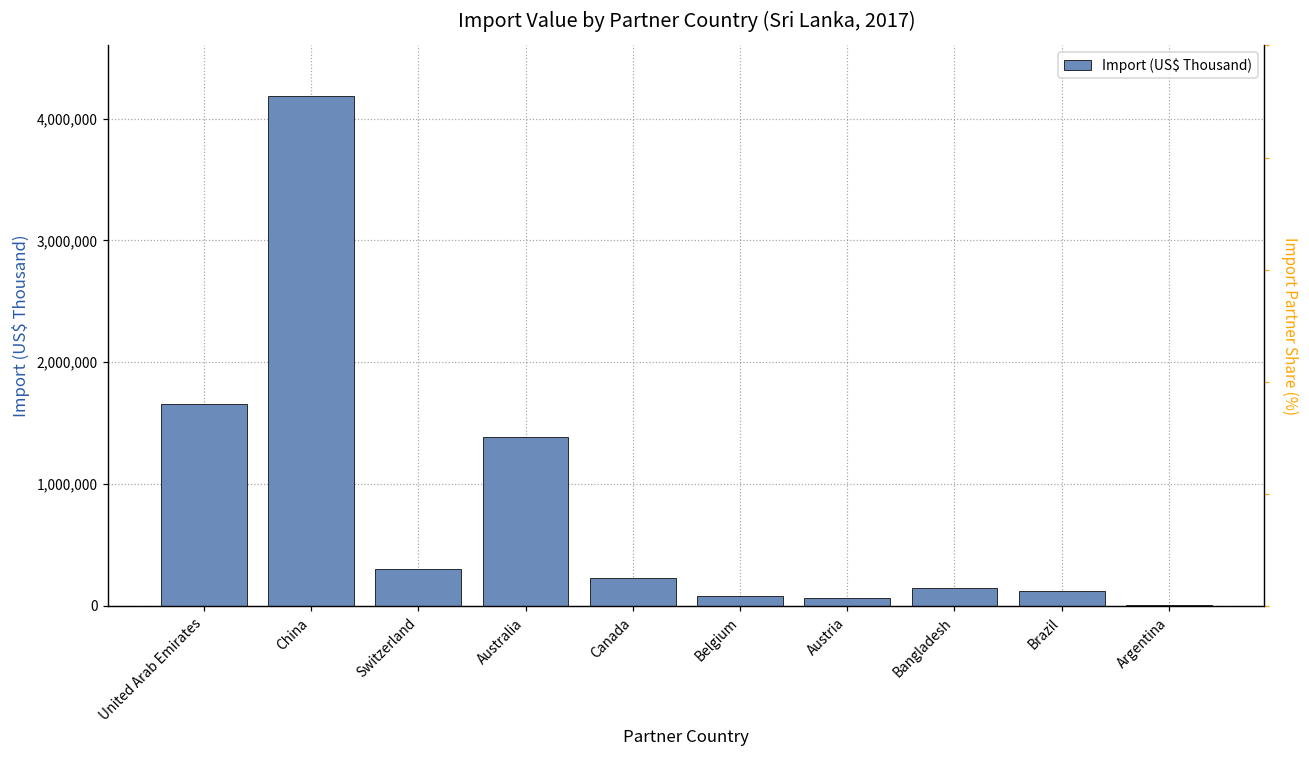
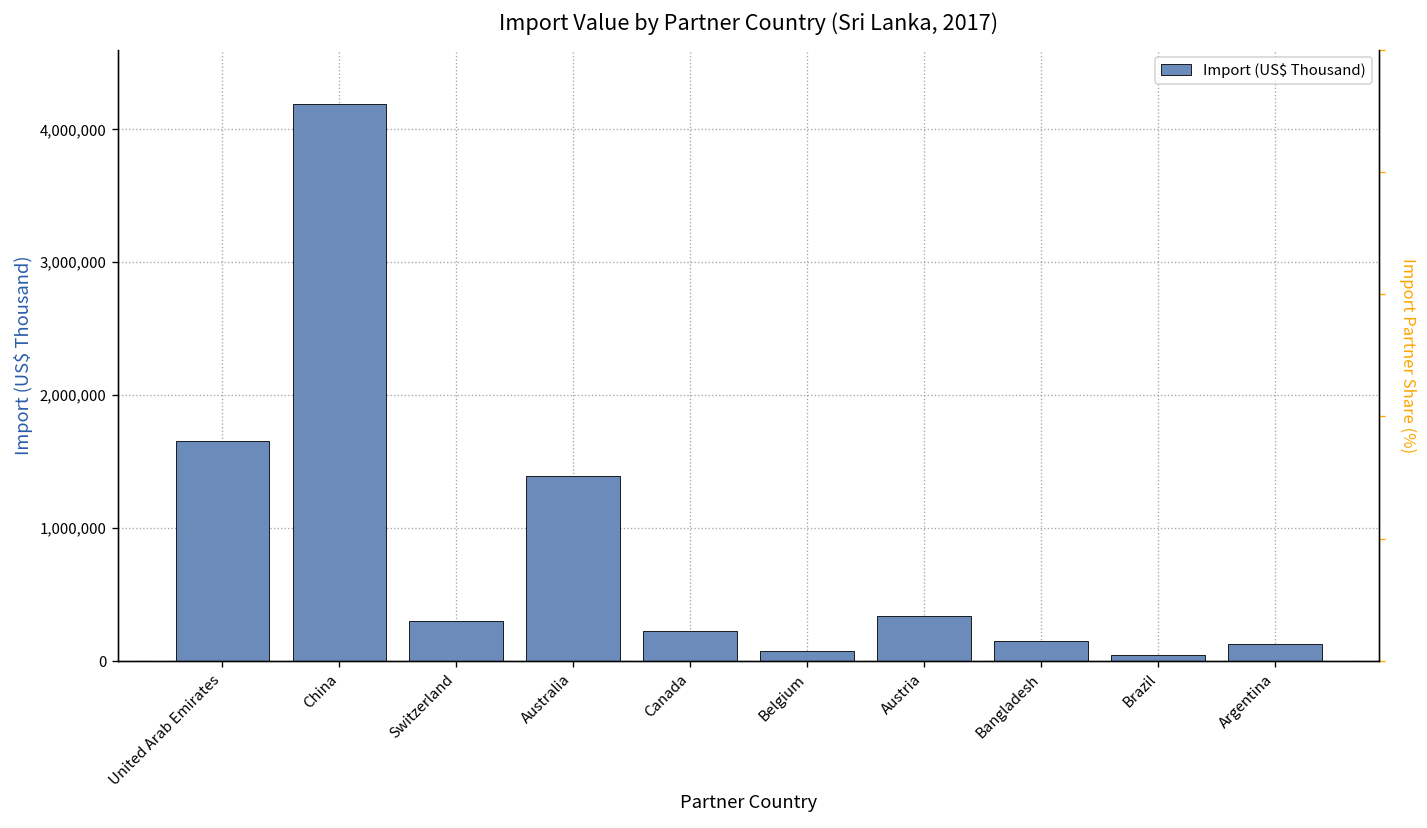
Austria: 70,000 -> 340,000
Brazil: 130,000 -> 40,000
Argentina: 10,000 -> 130,000
